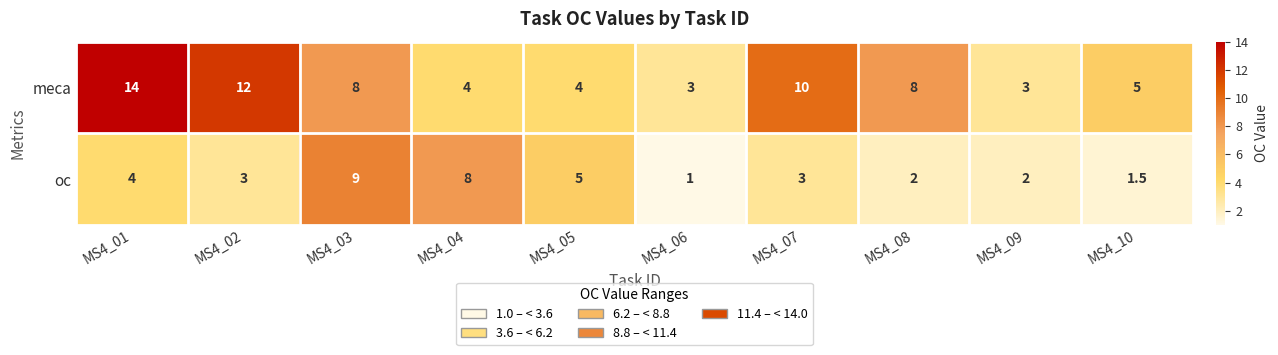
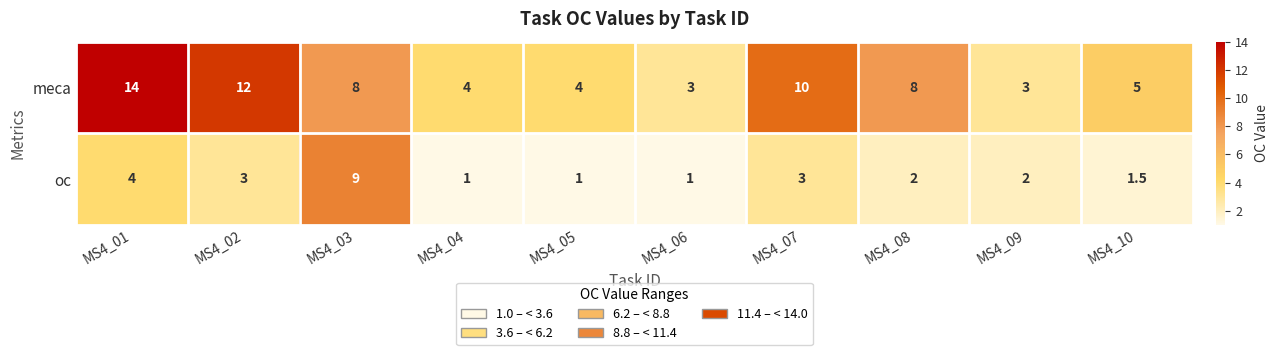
oc, MS4_04: 8 -> 1
oc, MS4_05: 5 -> 1
